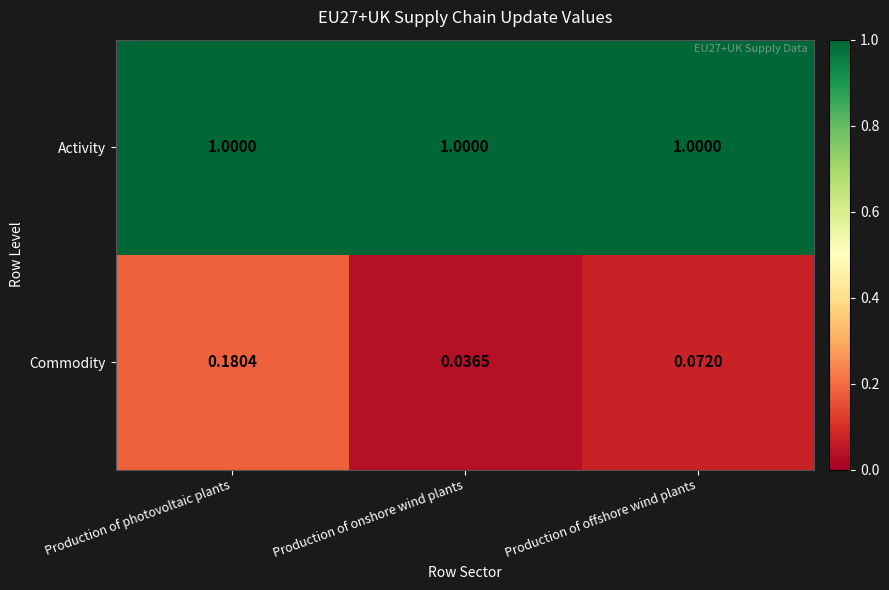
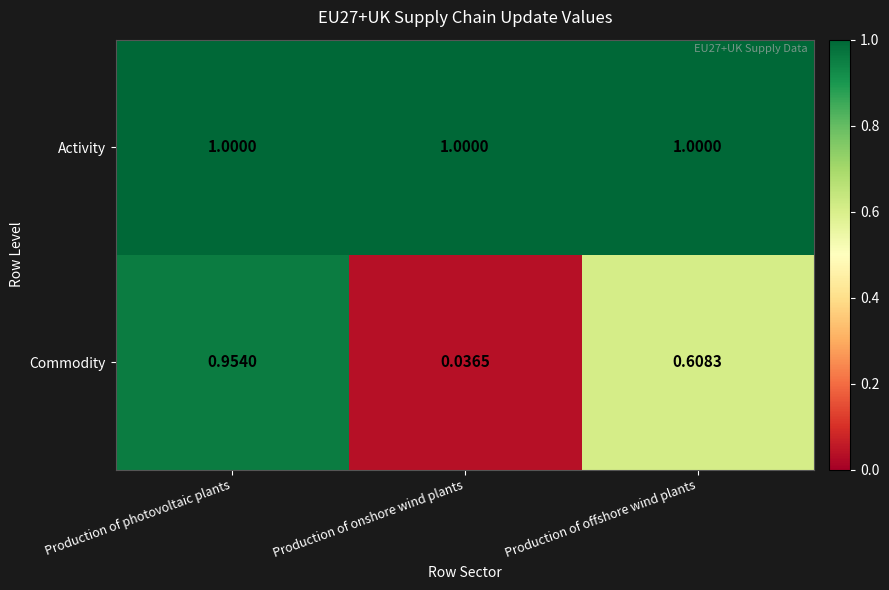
Commodity, Production of photovoltaic plants: 0.1804 -> 0.9540
Commodity, Production of offshore wind plants: 0.0720 -> 0.6083
